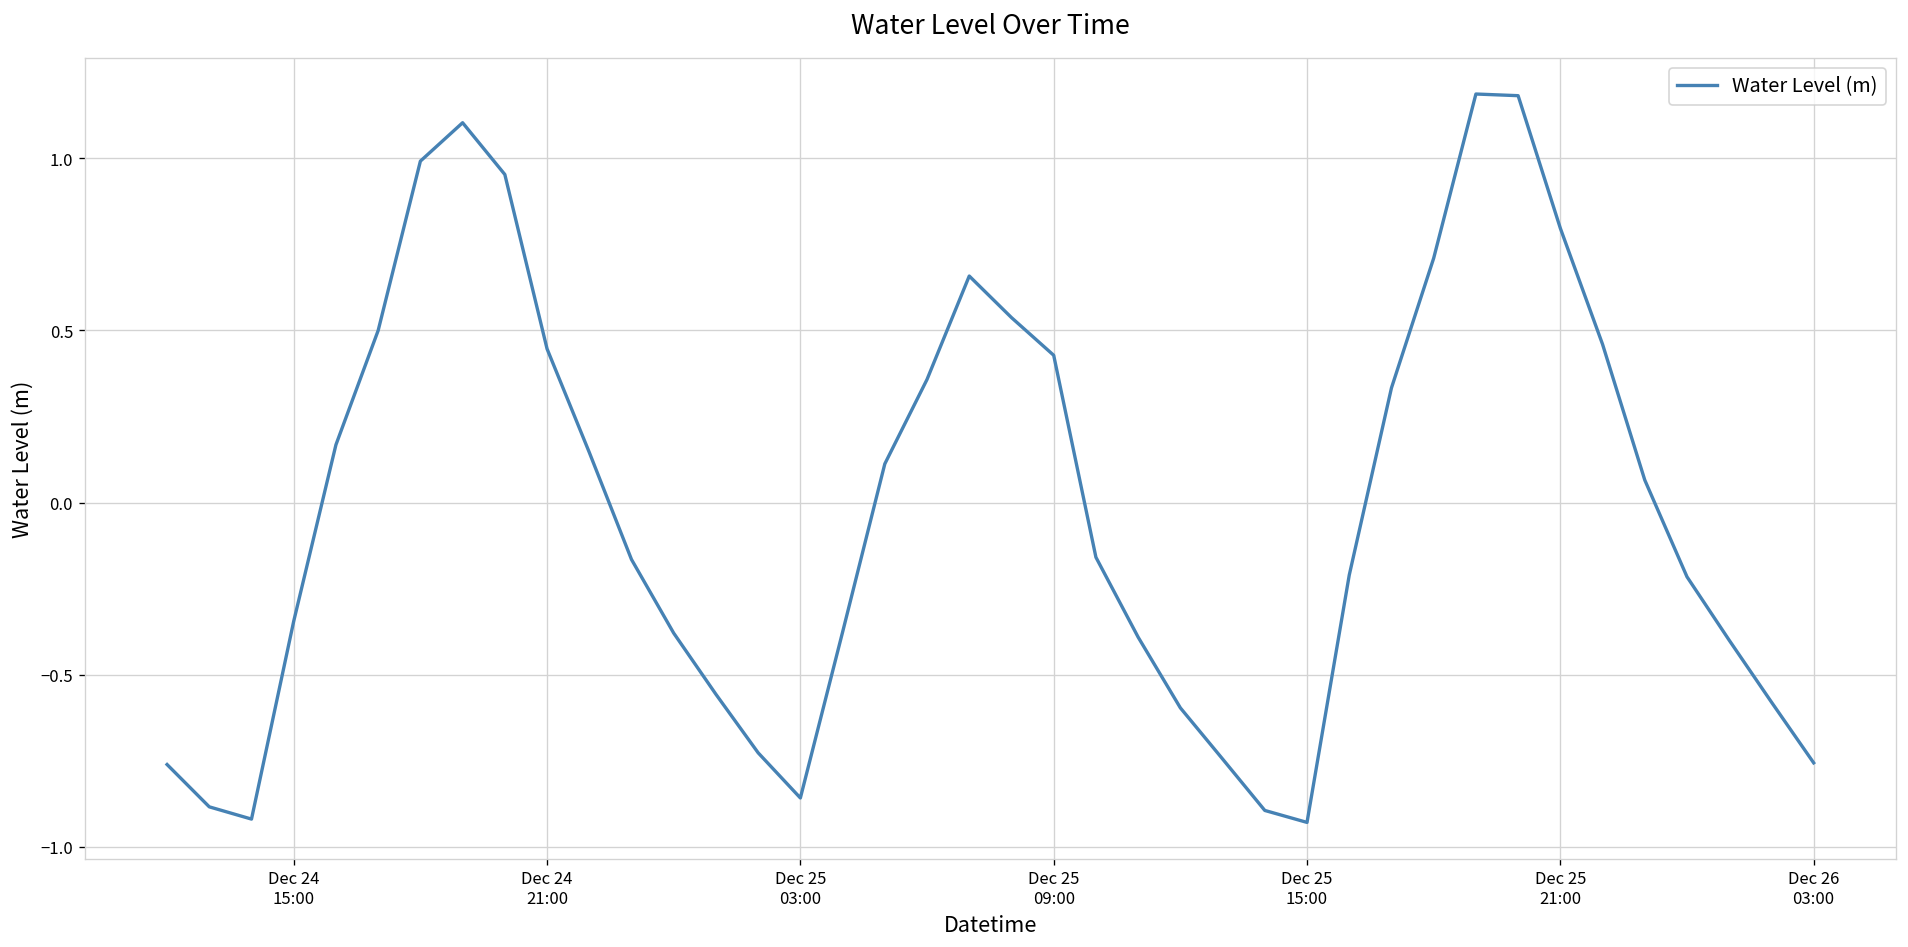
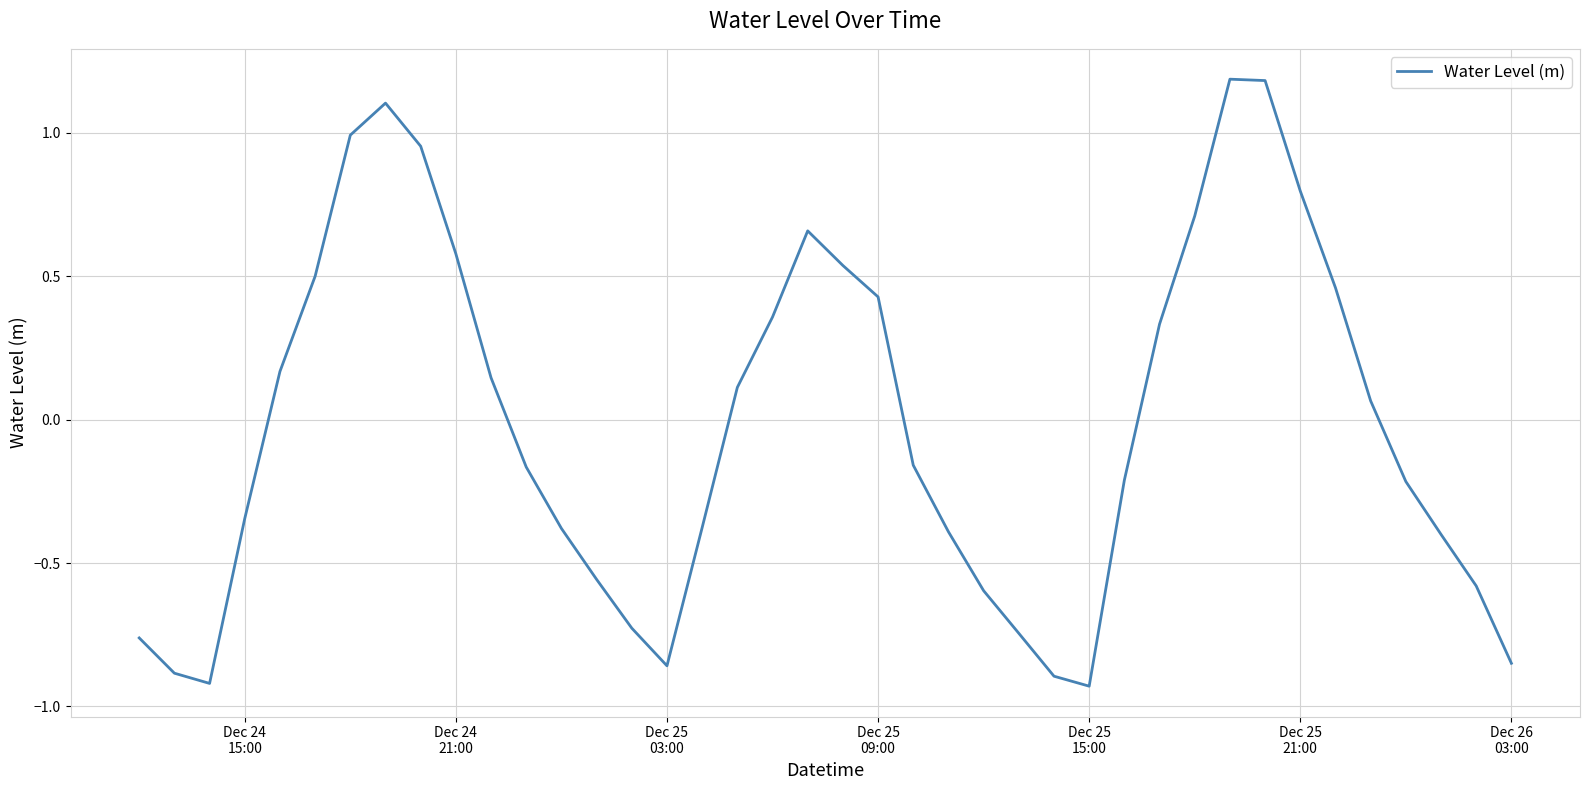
Dec 24 21:00: 0.45 -> 0.58
Dec 26 03:00: -0.76 -> -0.85
